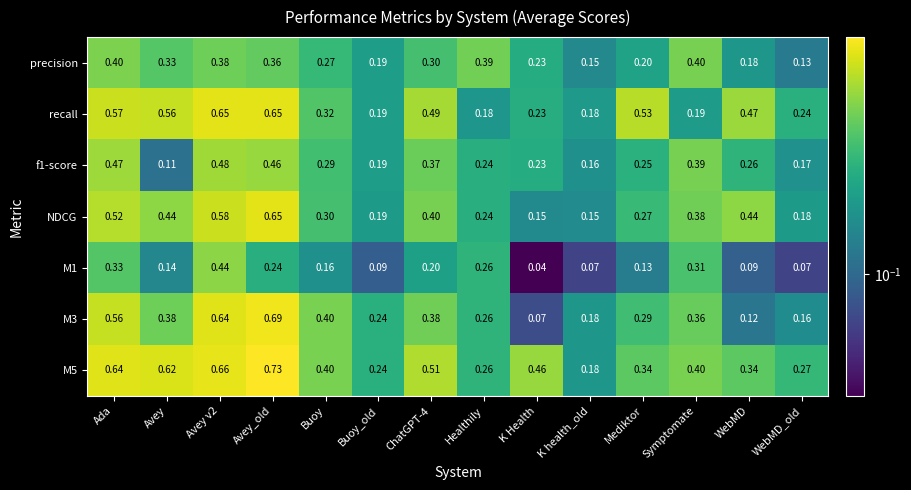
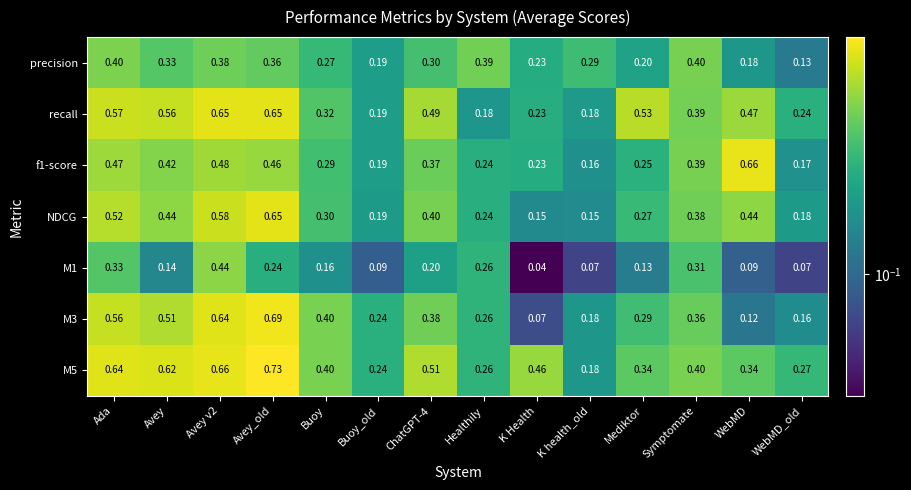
precision, K health_old: 0.15 -> 0.29
recall, Symptomate: 0.19 -> 0.39
f1-score, Avey: 0.11 -> 0.42
f1-score, WebMD: 0.26 -> 0.66
M3, Avey: 0.38 -> 0.51
